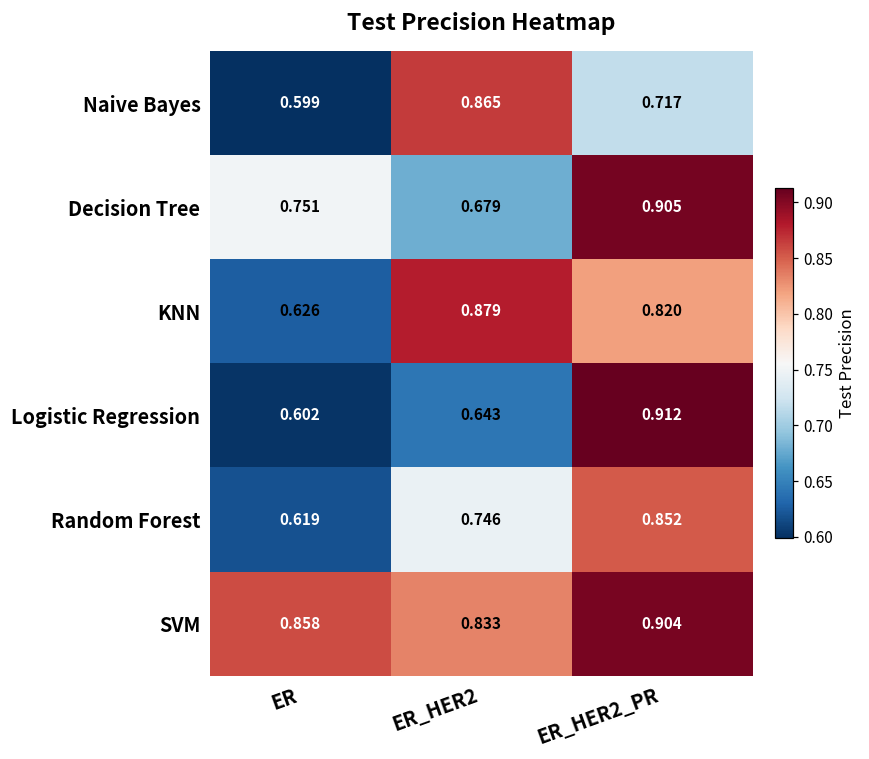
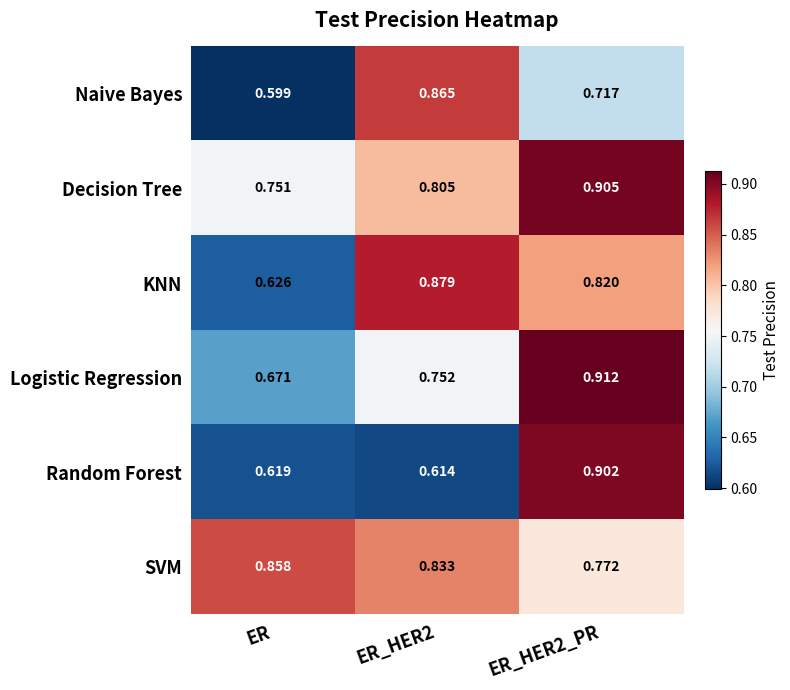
Decision Tree, ER_HER2: 0.679 -> 0.805
Logistic Regression, ER: 0.602 -> 0.671
Logistic Regression, ER_HER2: 0.643 -> 0.752
Random Forest, ER_HER2: 0.746 -> 0.614
Random Forest, ER_HER2_PR: 0.852 -> 0.902
SVM, ER_HER2_PR: 0.904 -> 0.772
